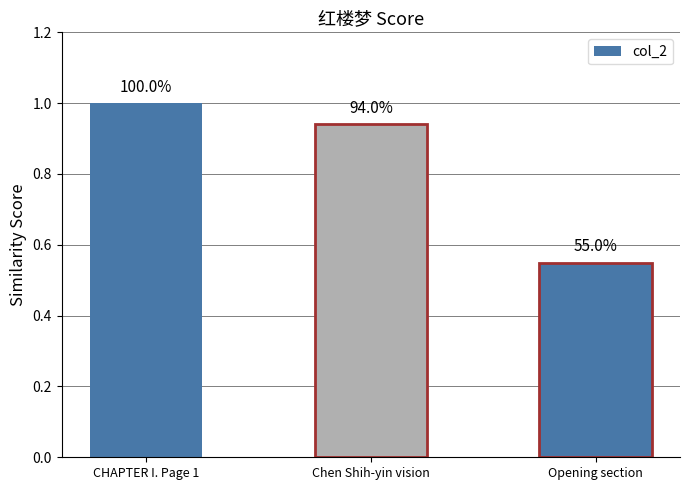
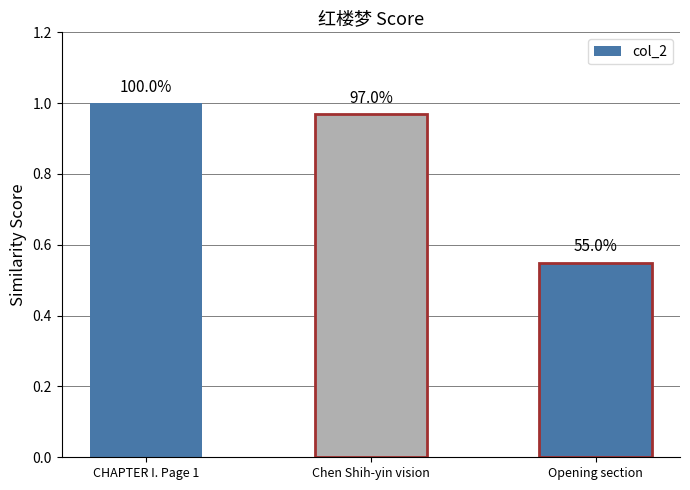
Chen Shih-yin vision: 94.0% -> 97.0%
